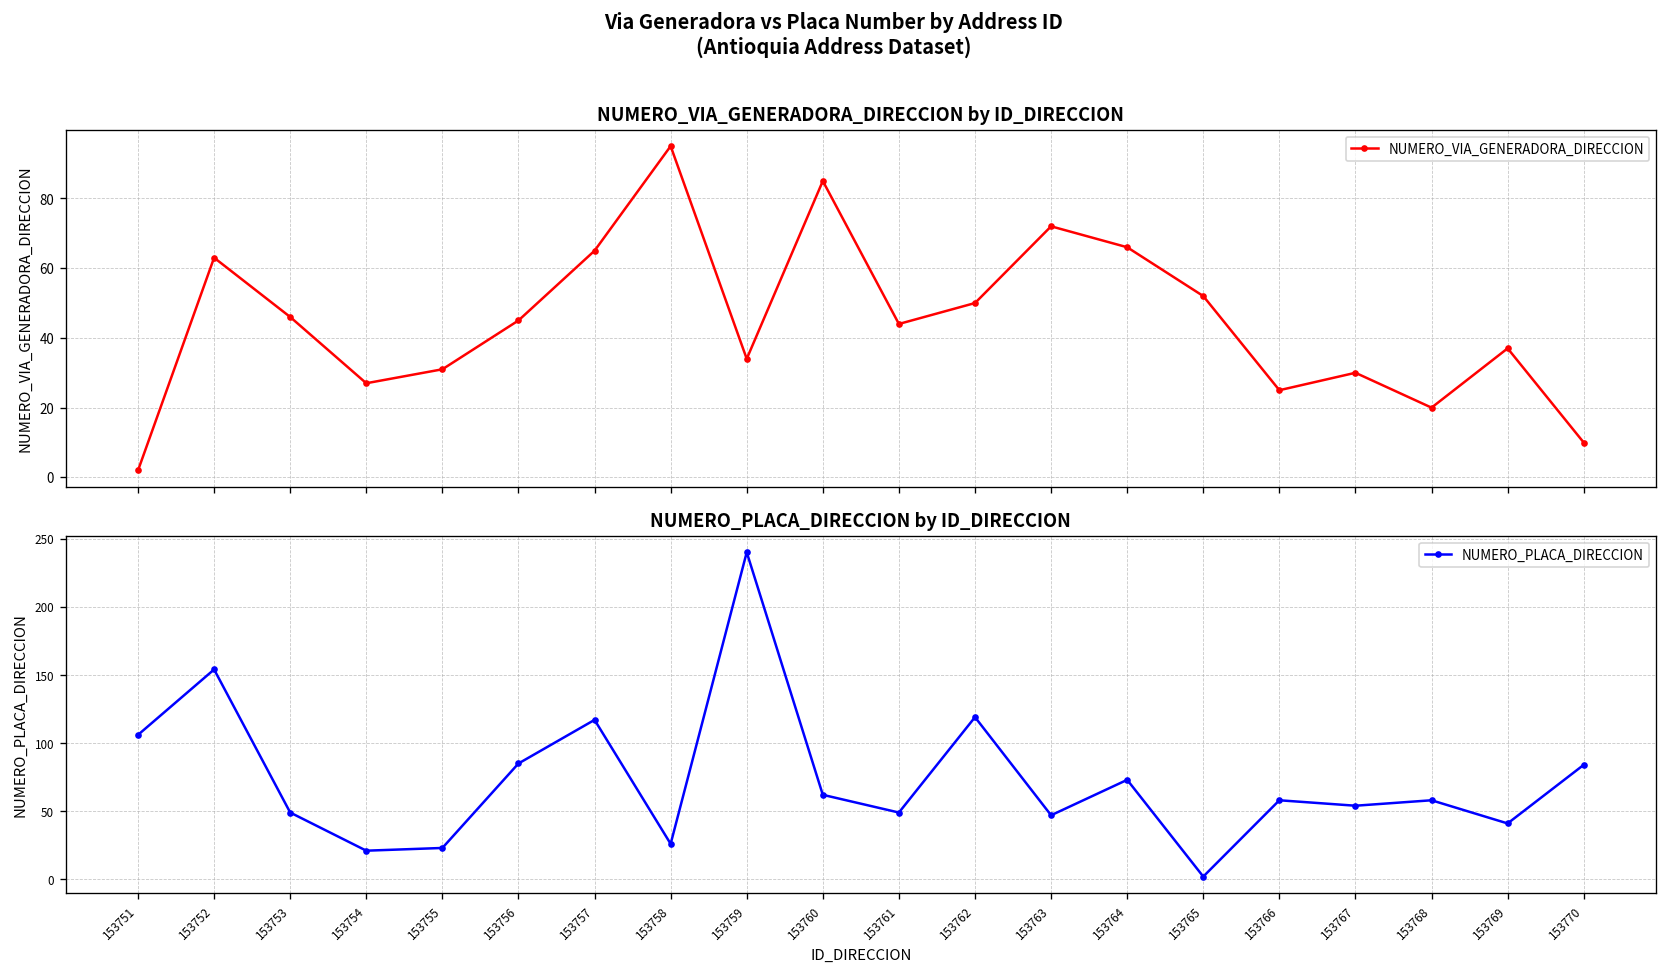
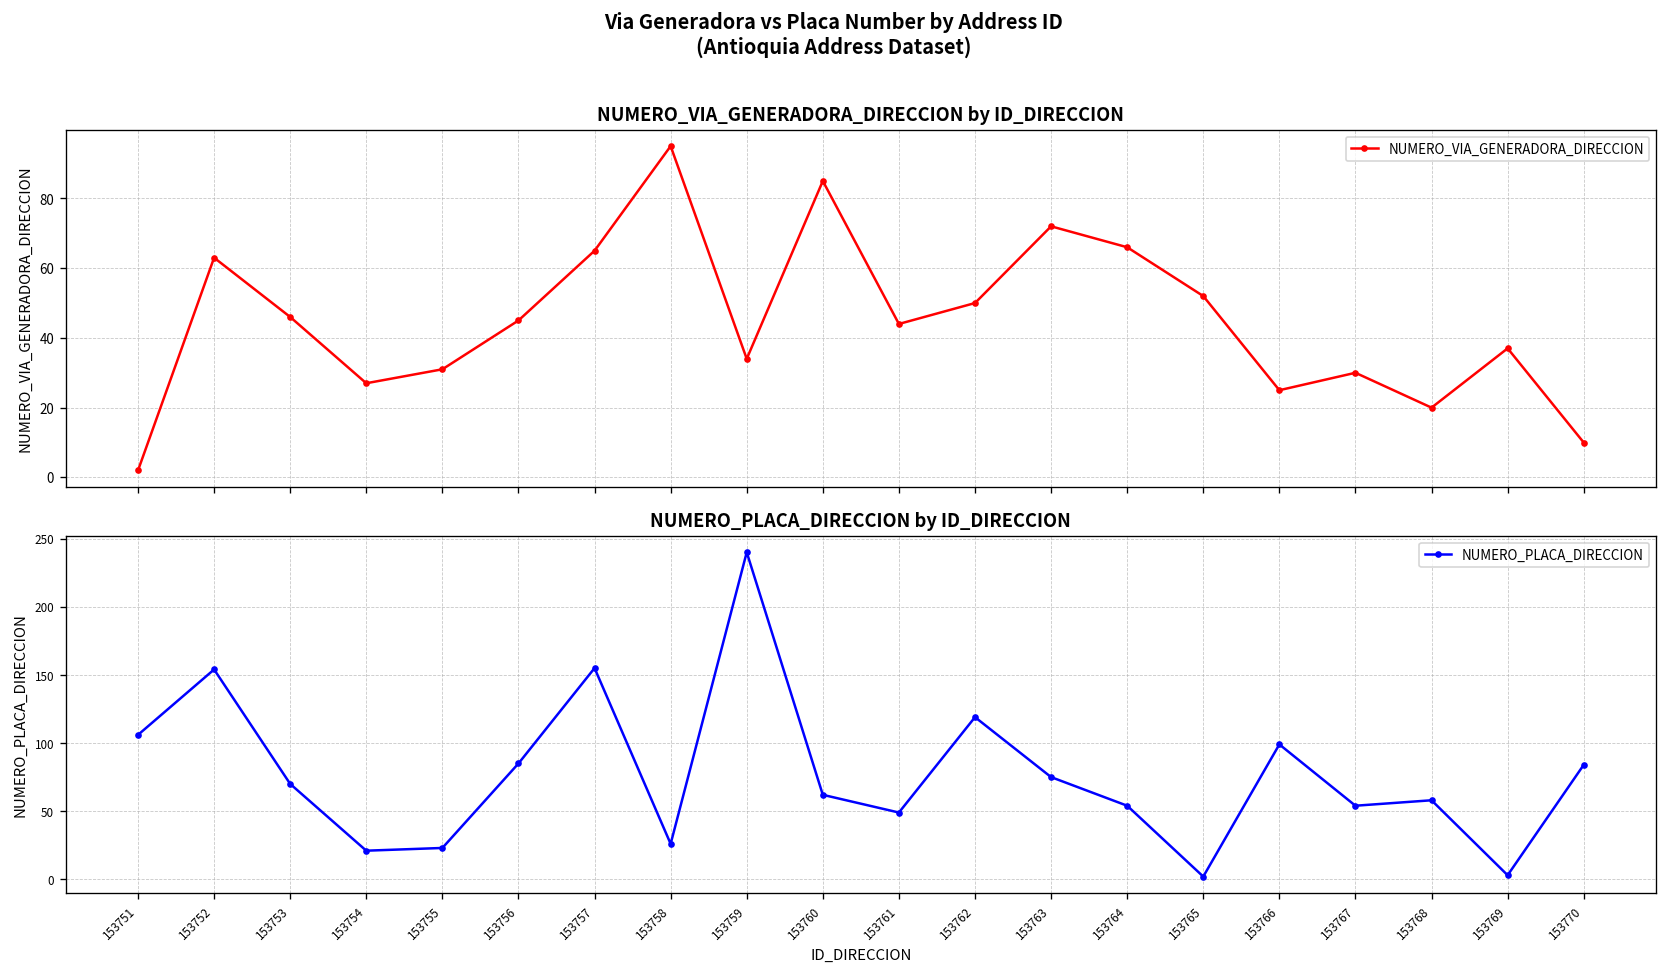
NUMERO_PLACA_DIRECCION by ID_DIRECCION, 153753: 49 -> 70
NUMERO_PLACA_DIRECCION by ID_DIRECCION, 153757: 117 -> 155
NUMERO_PLACA_DIRECCION by ID_DIRECCION, 153763: 47 -> 75
NUMERO_PLACA_DIRECCION by ID_DIRECCION, 153764: 73 -> 54
NUMERO_PLACA_DIRECCION by ID_DIRECCION, 153766: 58 -> 99
NUMERO_PLACA_DIRECCION by ID_DIRECCION, 153769: 41 -> 3
